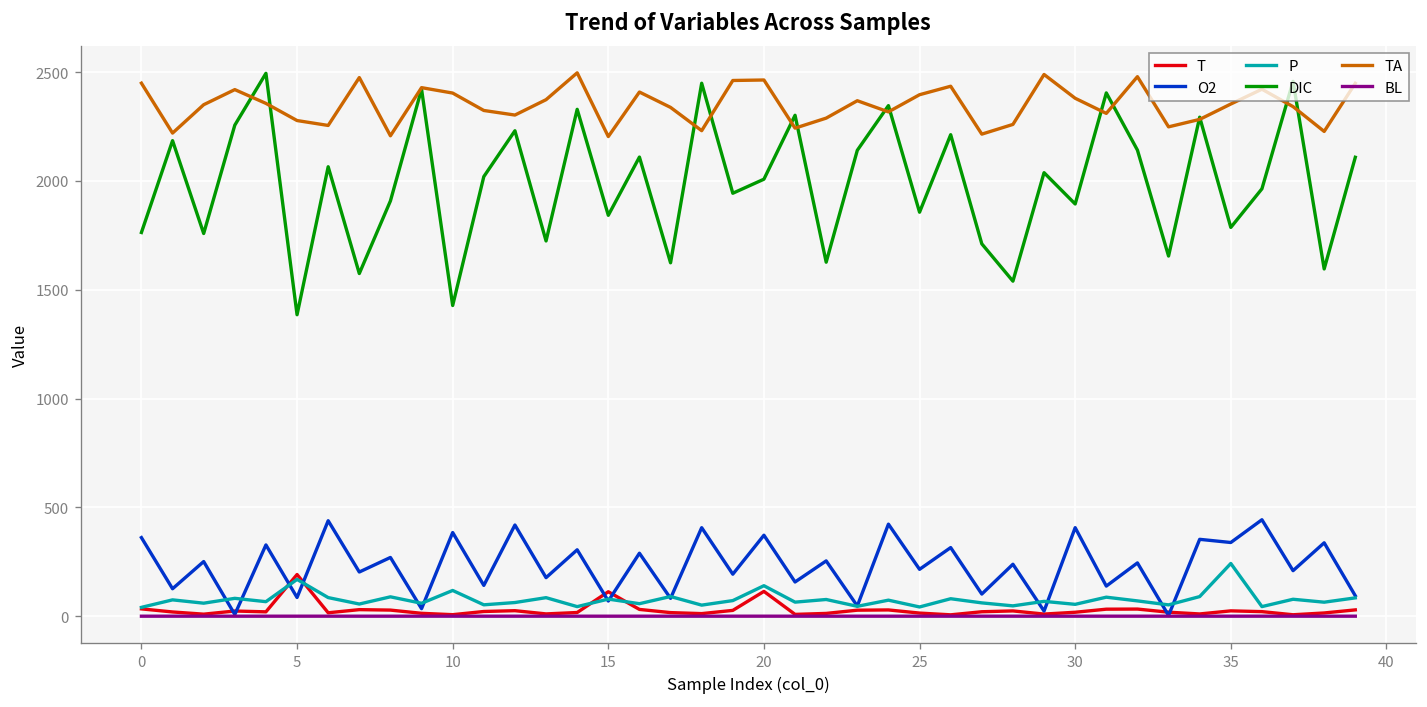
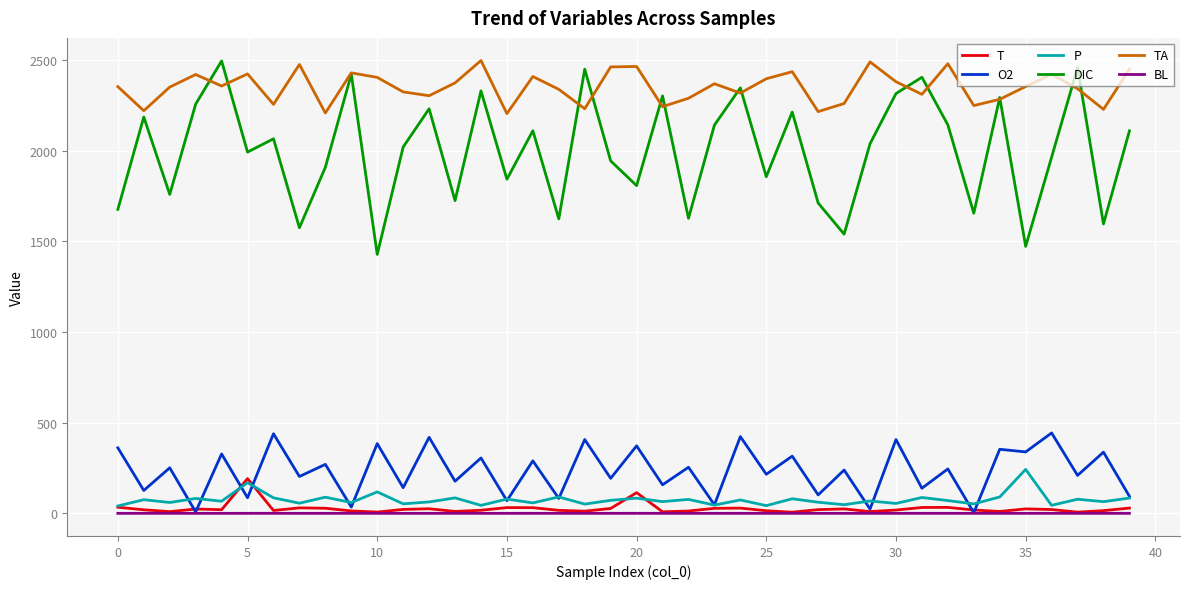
DIC, 0: 1760 -> 1680
TA, 0: 2450 -> 2350
DIC, 5: 1390 -> 1990
TA, 5: 2280 -> 2420
T, 15: 110 -> 30
P, 20: 140 -> 80
DIC, 20: 2010 -> 1810
DIC, 30: 1890 -> 2310
DIC, 35: 1790 -> 1470
